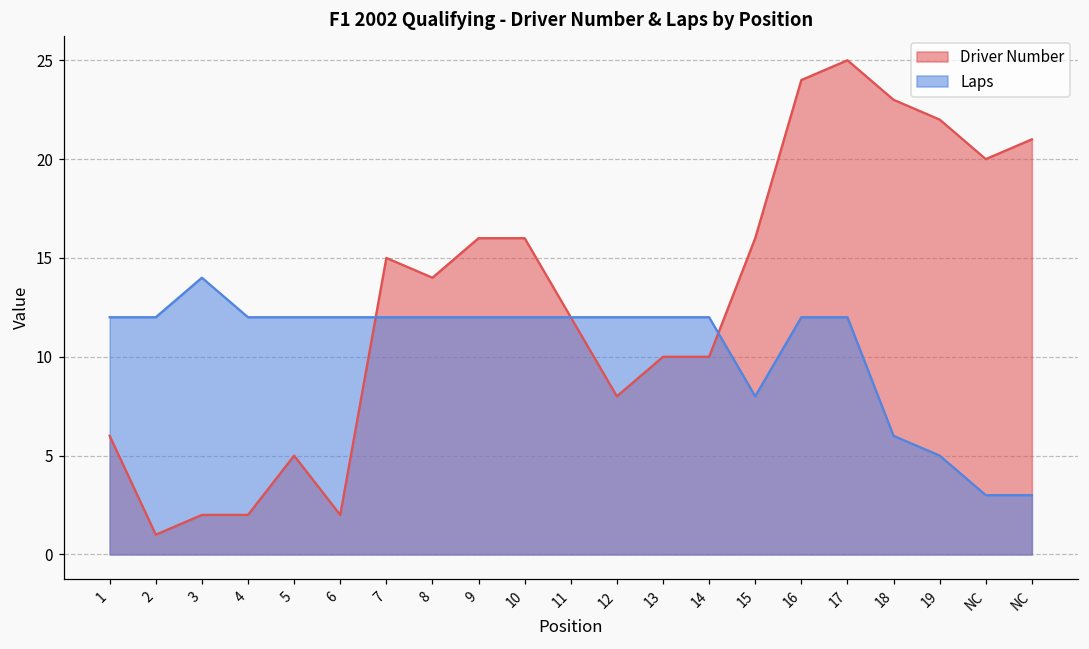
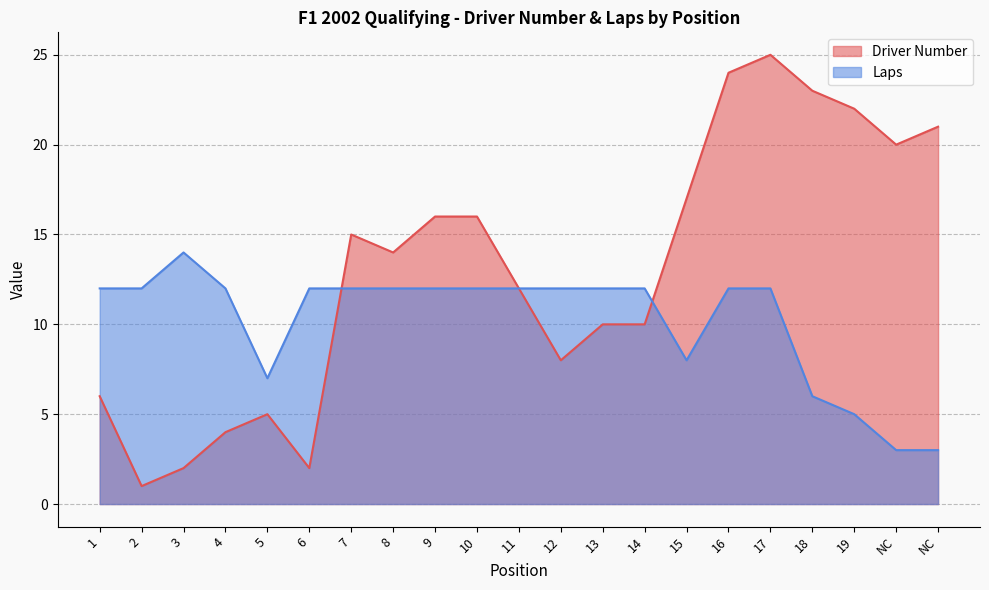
Driver Number, 4: 2 -> 4
Laps, 5: 12 -> 7
Driver Number, 15: 16 -> 17
